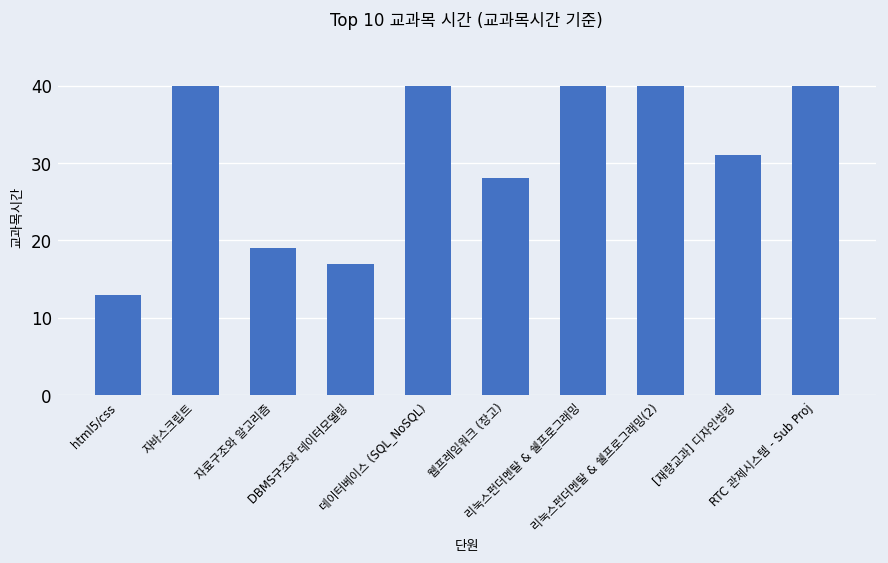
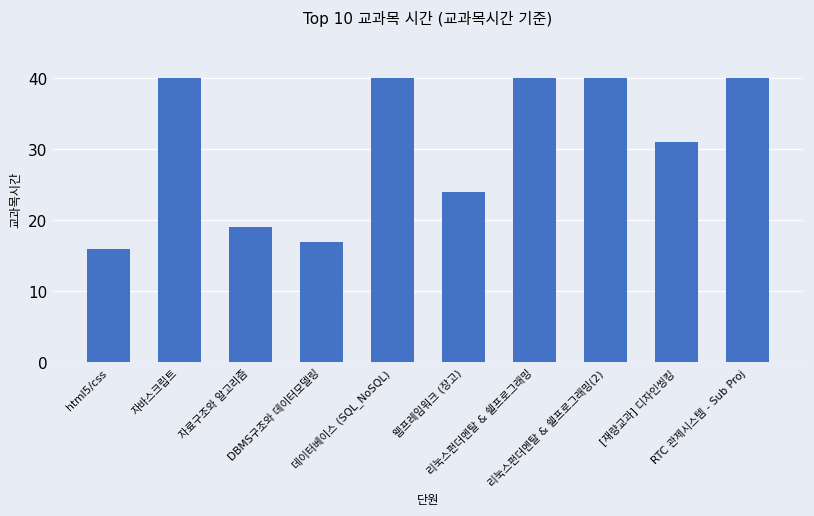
html5/css: 13 -> 16
웹프레임워크 (장고): 28 -> 24
